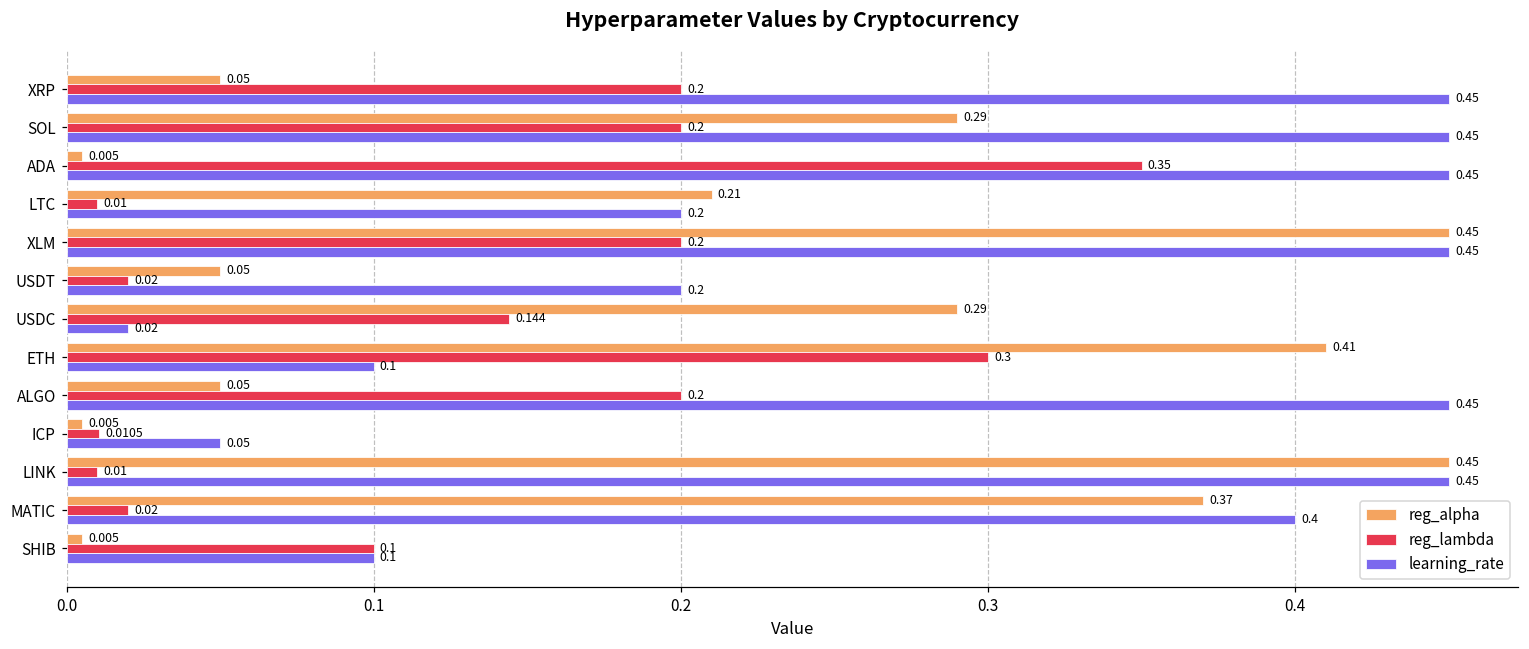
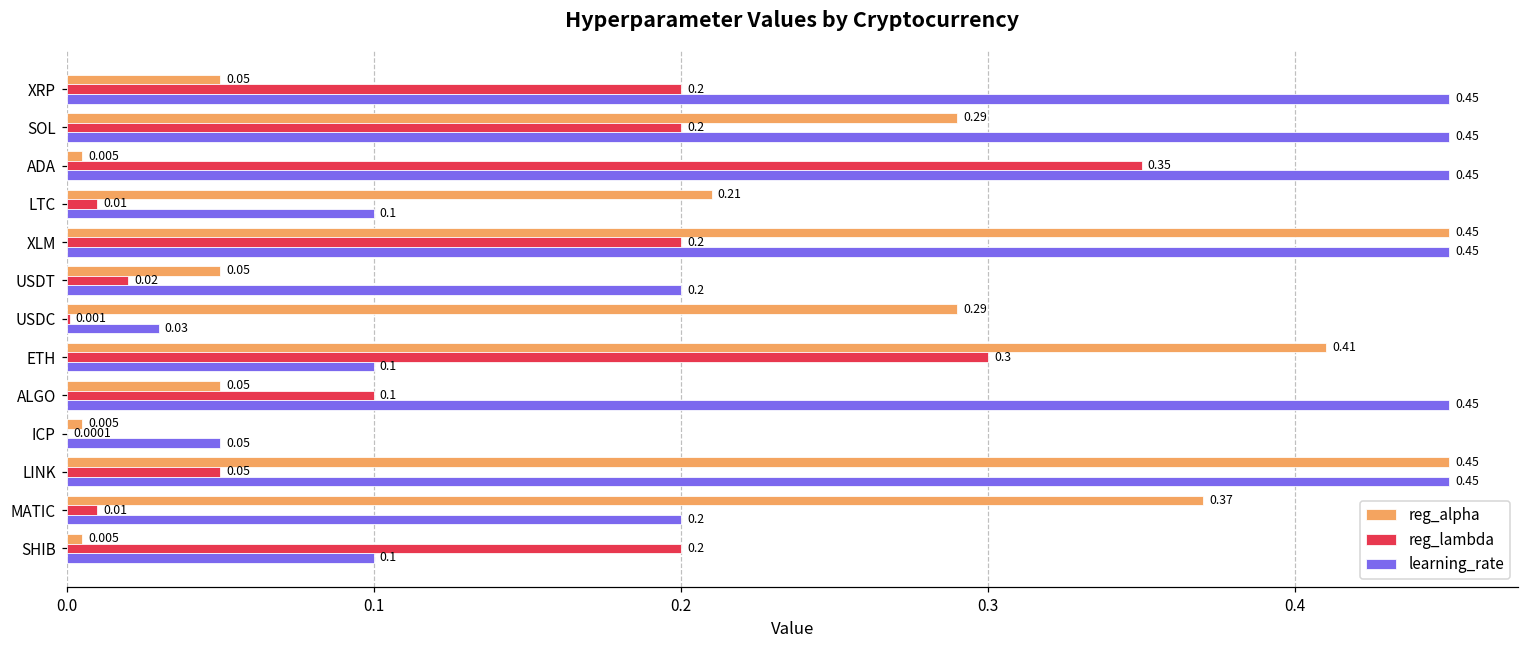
learning_rate, LTC: 0.2 -> 0.1
reg_lambda, USDC: 0.144 -> 0.001
learning_rate, USDC: 0.02 -> 0.03
reg_lambda, ALGO: 0.2 -> 0.1
reg_lambda, ICP: 0.0105 -> 0.0001
reg_lambda, LINK: 0.01 -> 0.05
reg_lambda, MATIC: 0.02 -> 0.01
learning_rate, MATIC: 0.4 -> 0.2
reg_lambda, SHIB: 0.1 -> 0.2
